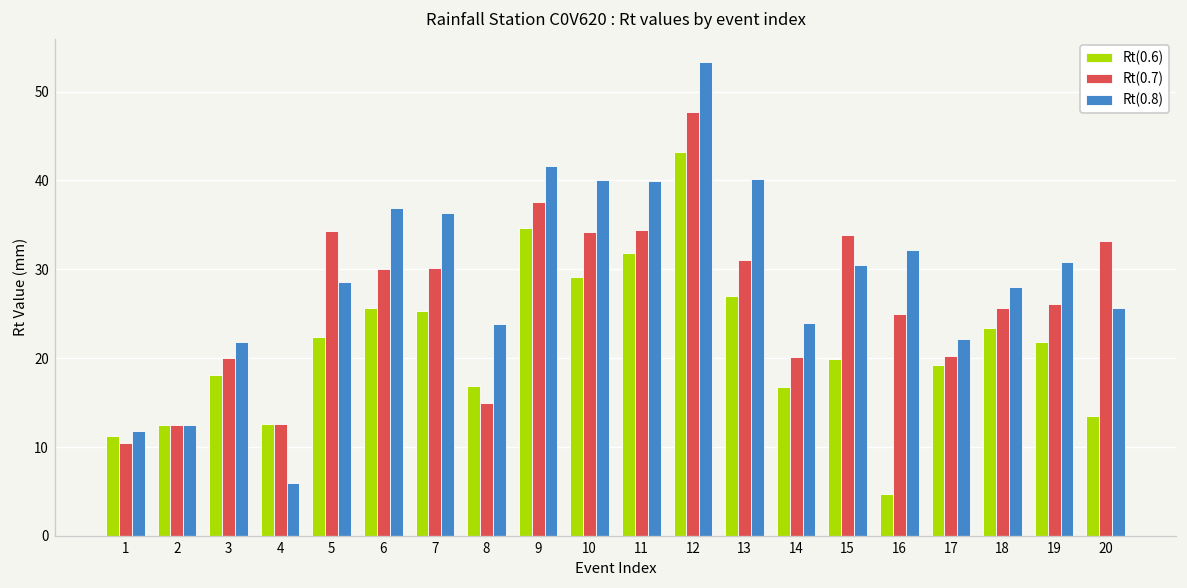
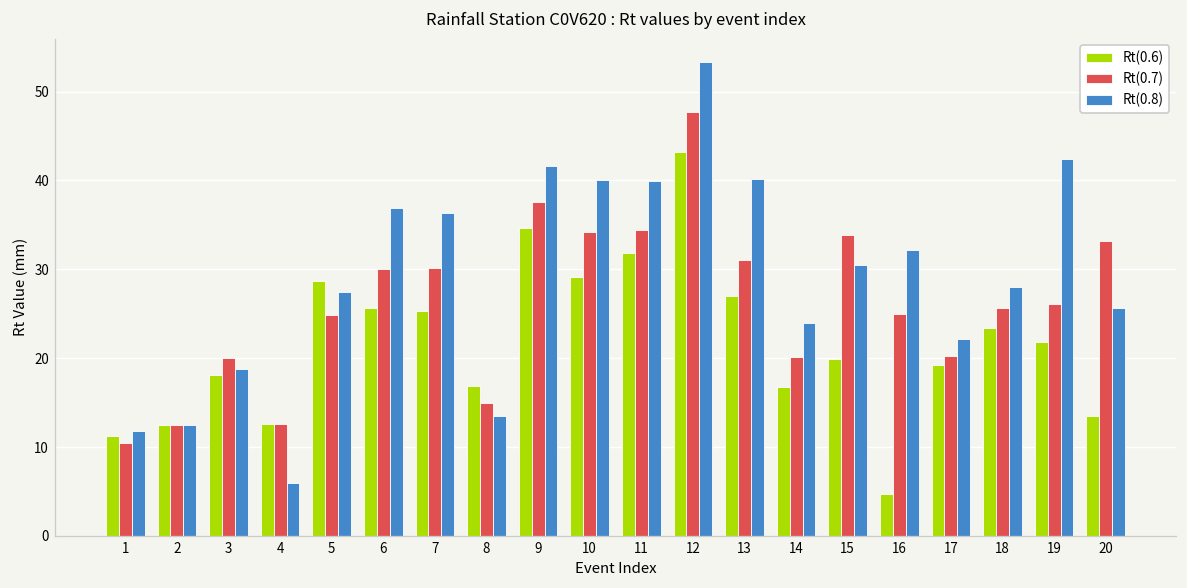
Rt(0.8), 3: 22 -> 19
Rt(0.6), 5: 22 -> 29
Rt(0.7), 5: 34 -> 25
Rt(0.8), 5: 29 -> 27
Rt(0.8), 8: 24 -> 14
Rt(0.8), 19: 31 -> 42
